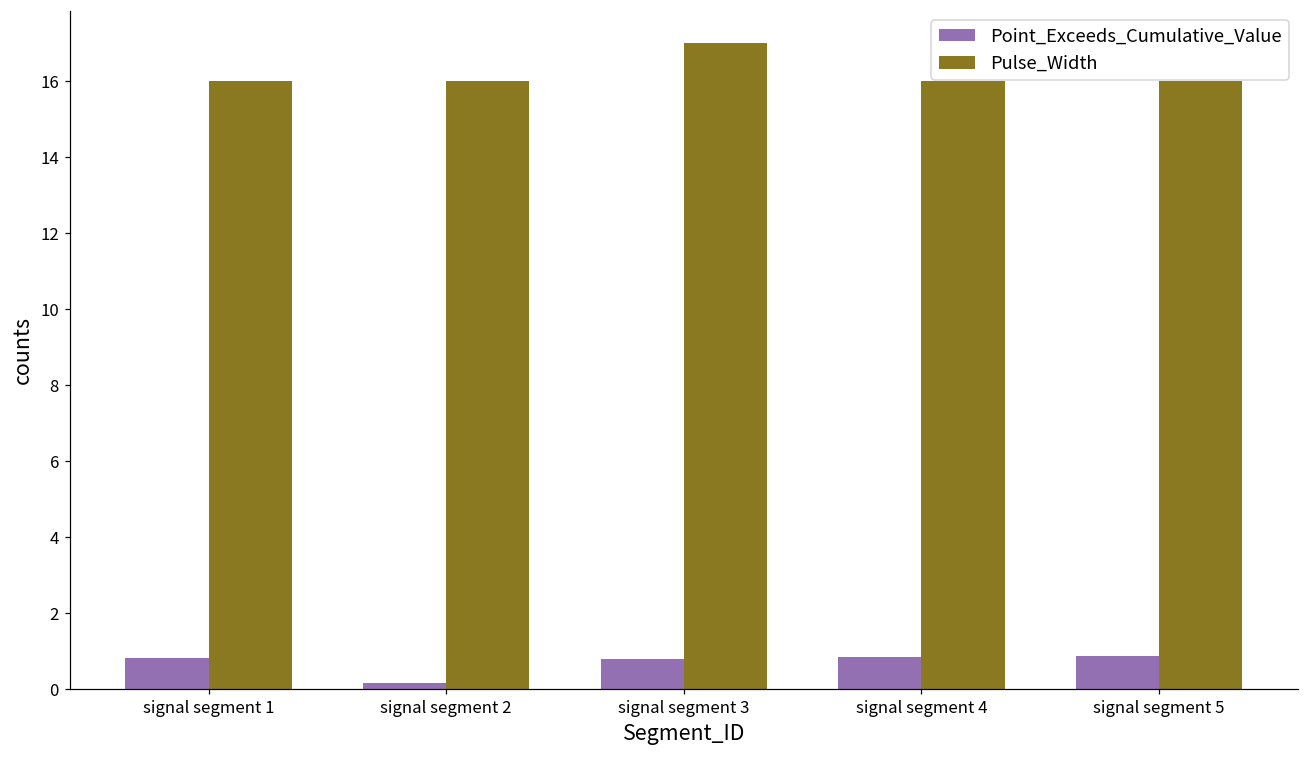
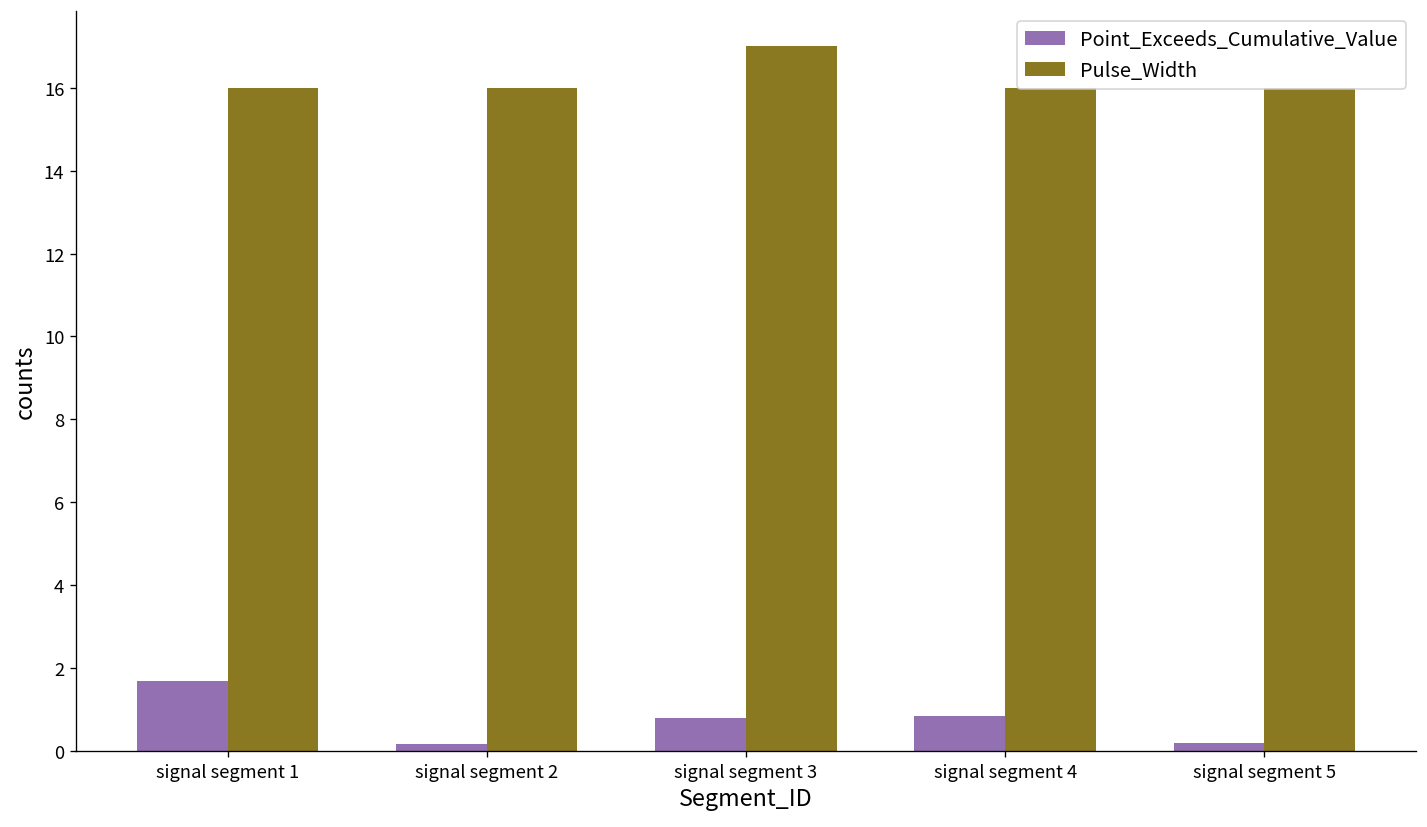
Point_Exceeds_Cumulative_Value, signal segment 1: 0.8 -> 1.7
Point_Exceeds_Cumulative_Value, signal segment 5: 0.9 -> 0.2
